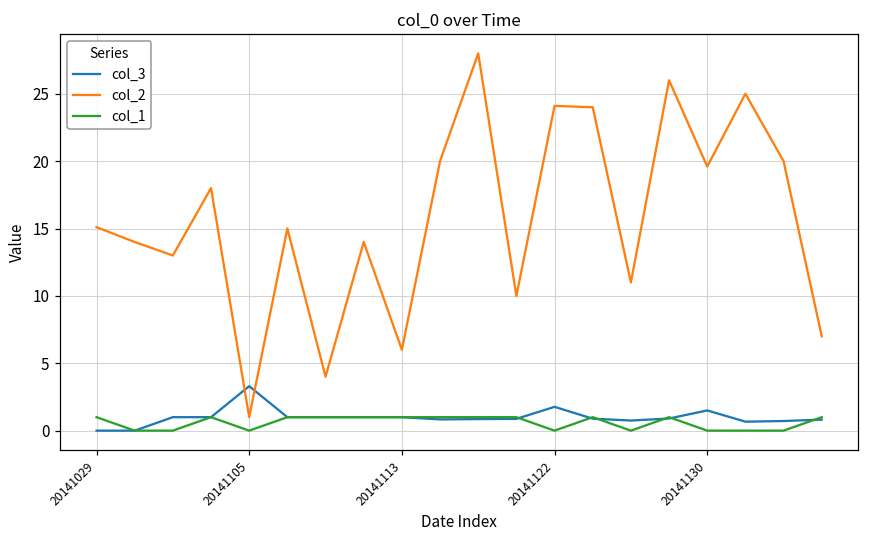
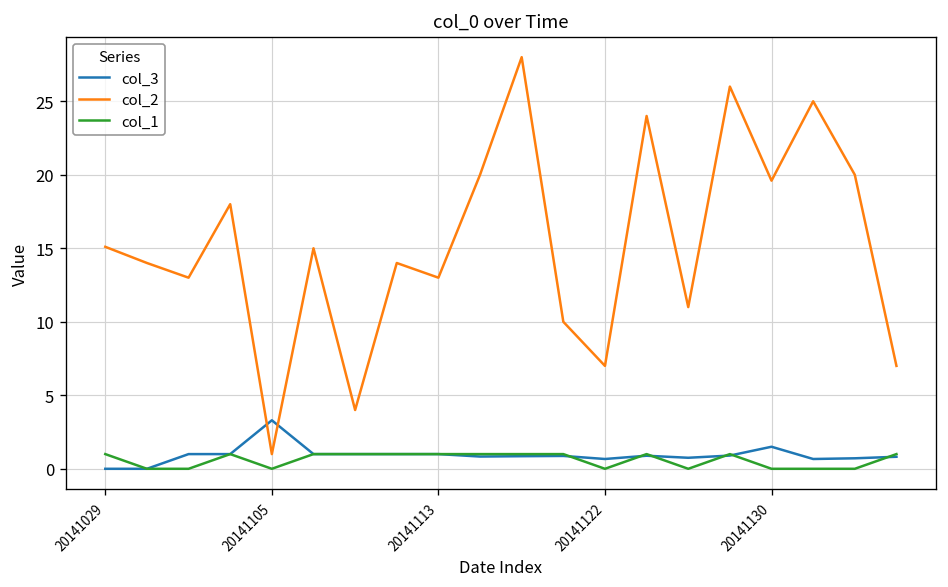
col_2, 20141113: 6 -> 13
col_3, 20141122: 1.8 -> 0.7
col_2, 20141122: 24.1 -> 7.0
